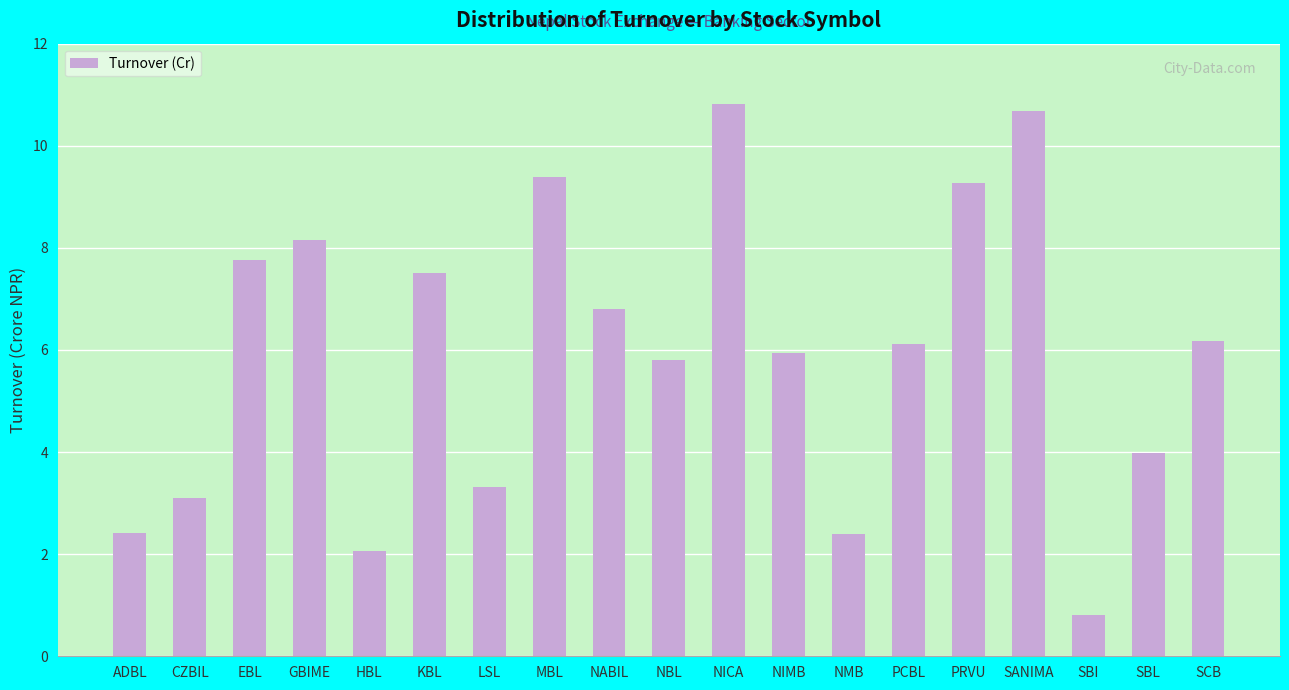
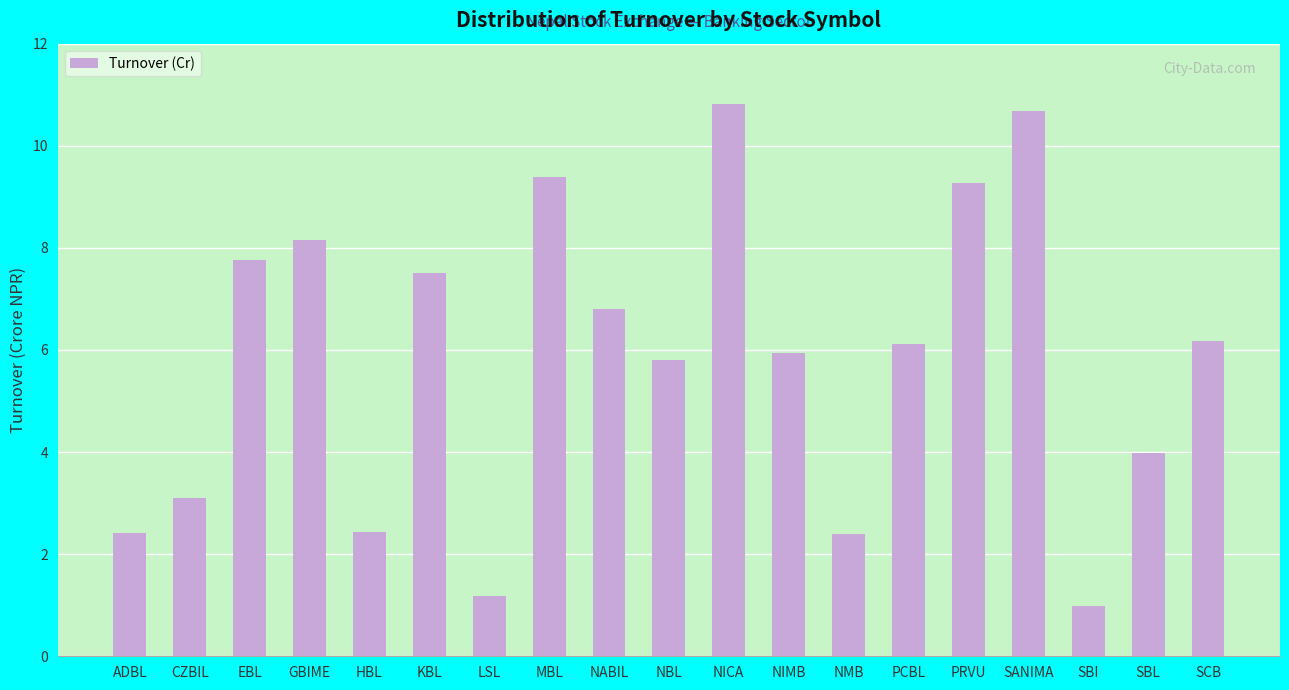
HBL: 2.1 -> 2.4
LSL: 3.3 -> 1.2
SBI: 0.8 -> 1.0
